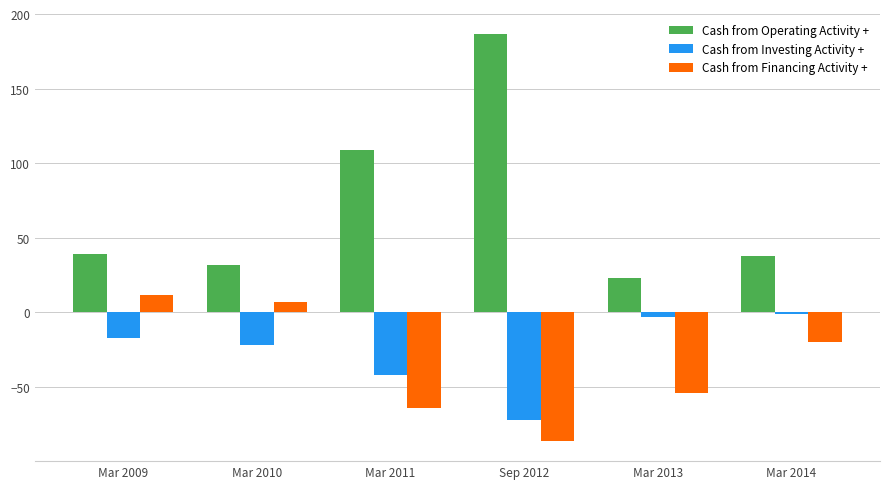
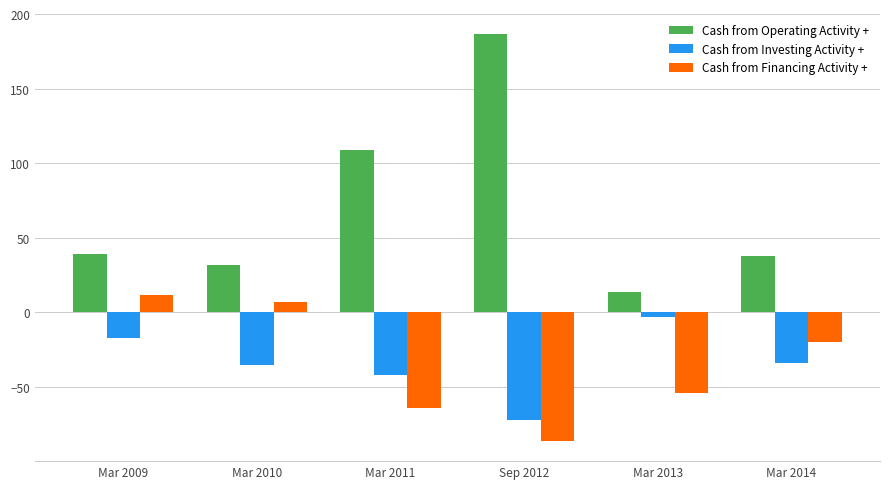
Cash from Investing Activity +, Mar 2010: -22 -> -35
Cash from Operating Activity +, Mar 2013: 23 -> 14
Cash from Investing Activity +, Mar 2014: -1 -> -34
